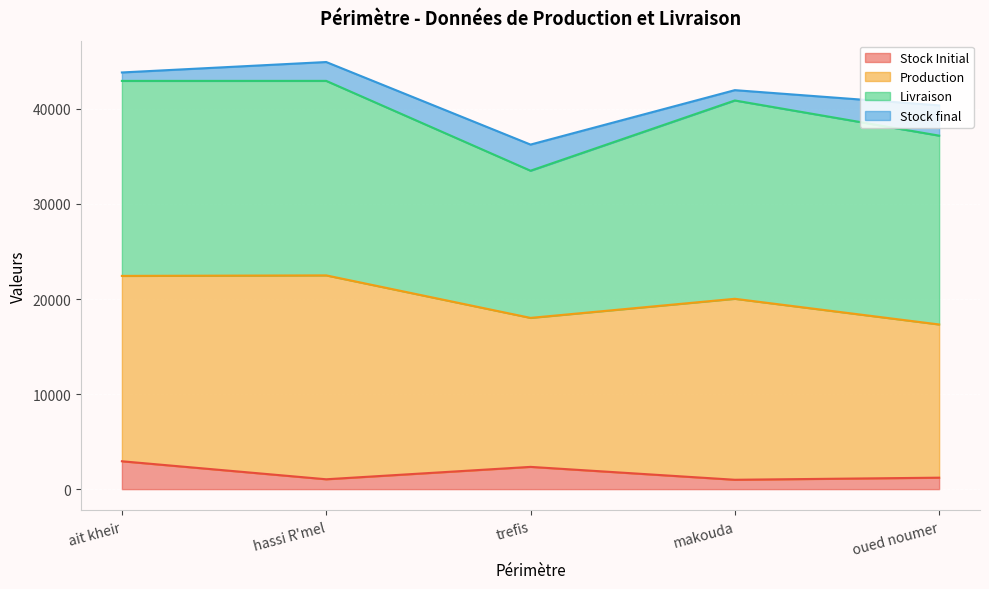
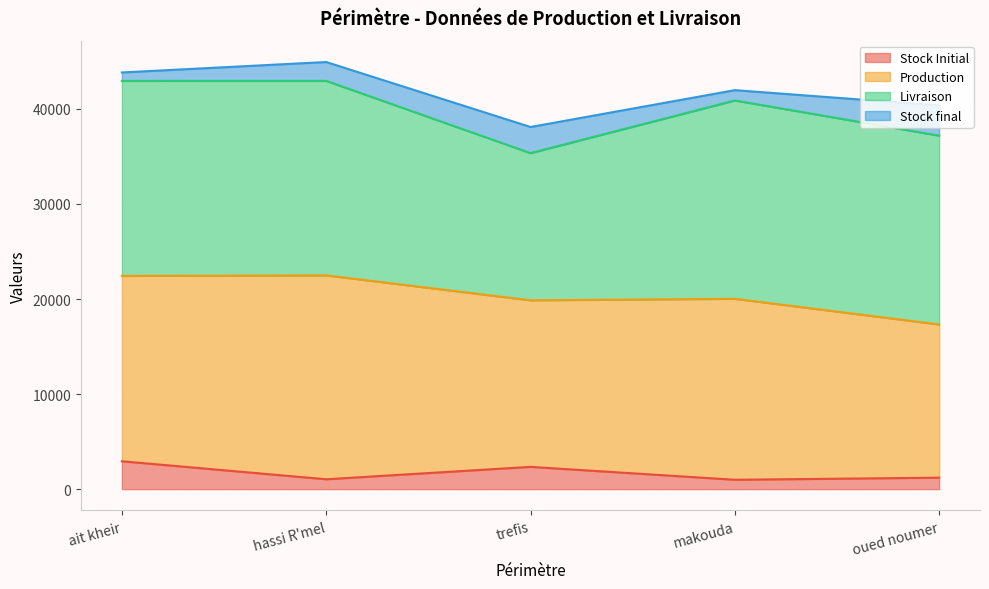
Production, trefis: 16000 -> 18000
